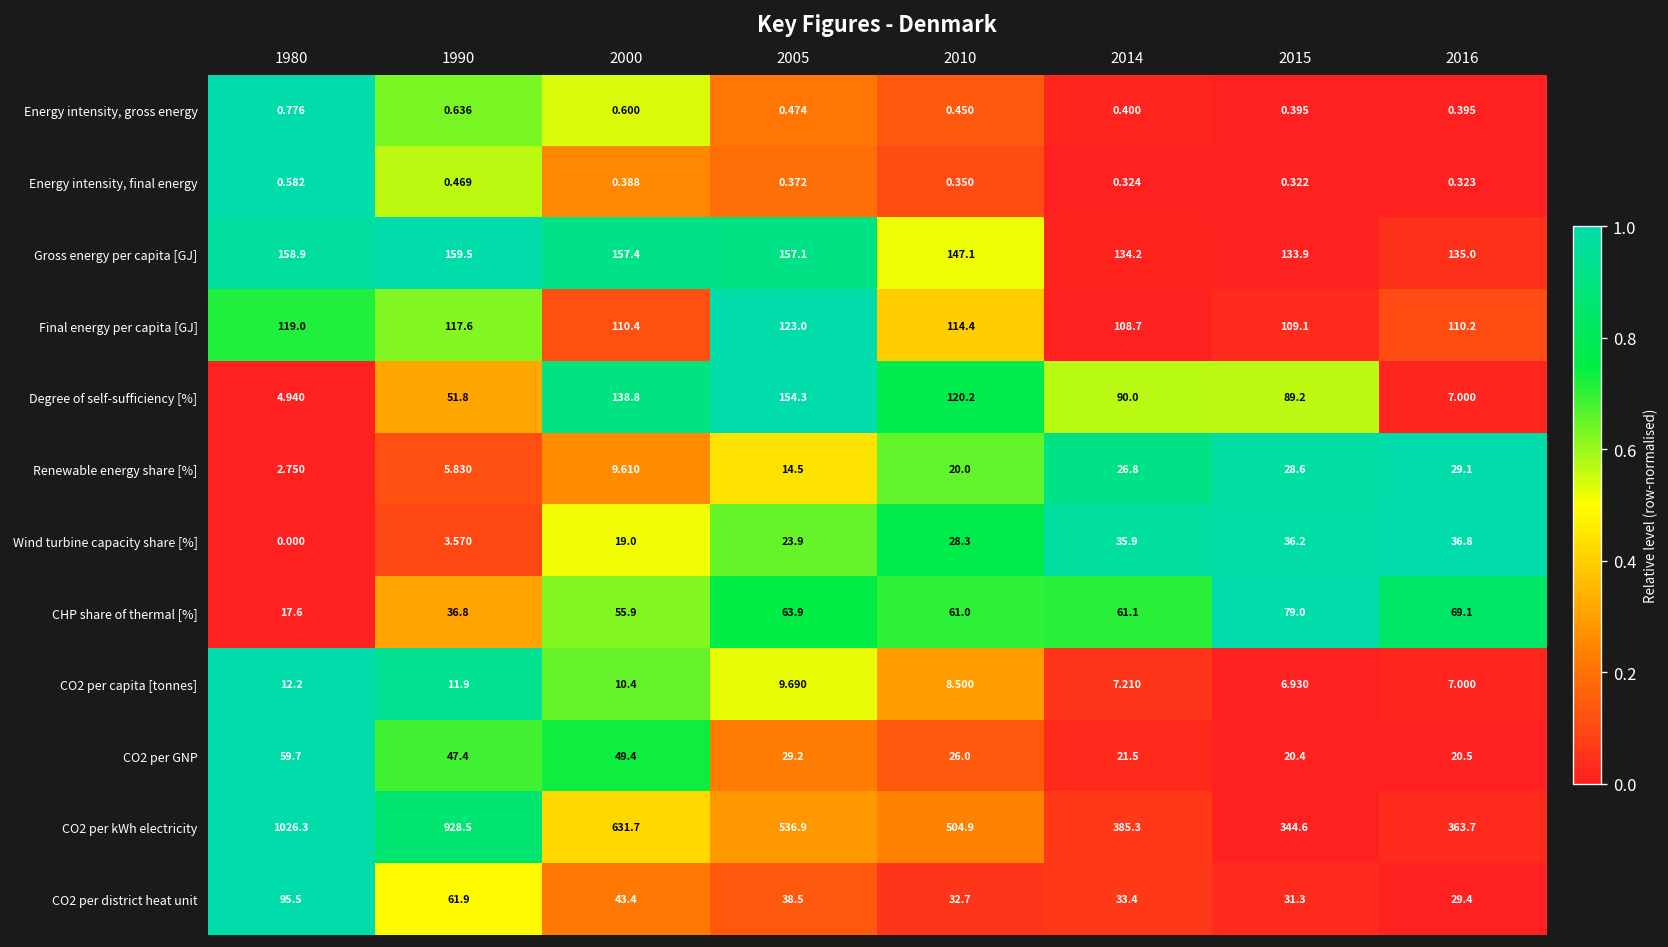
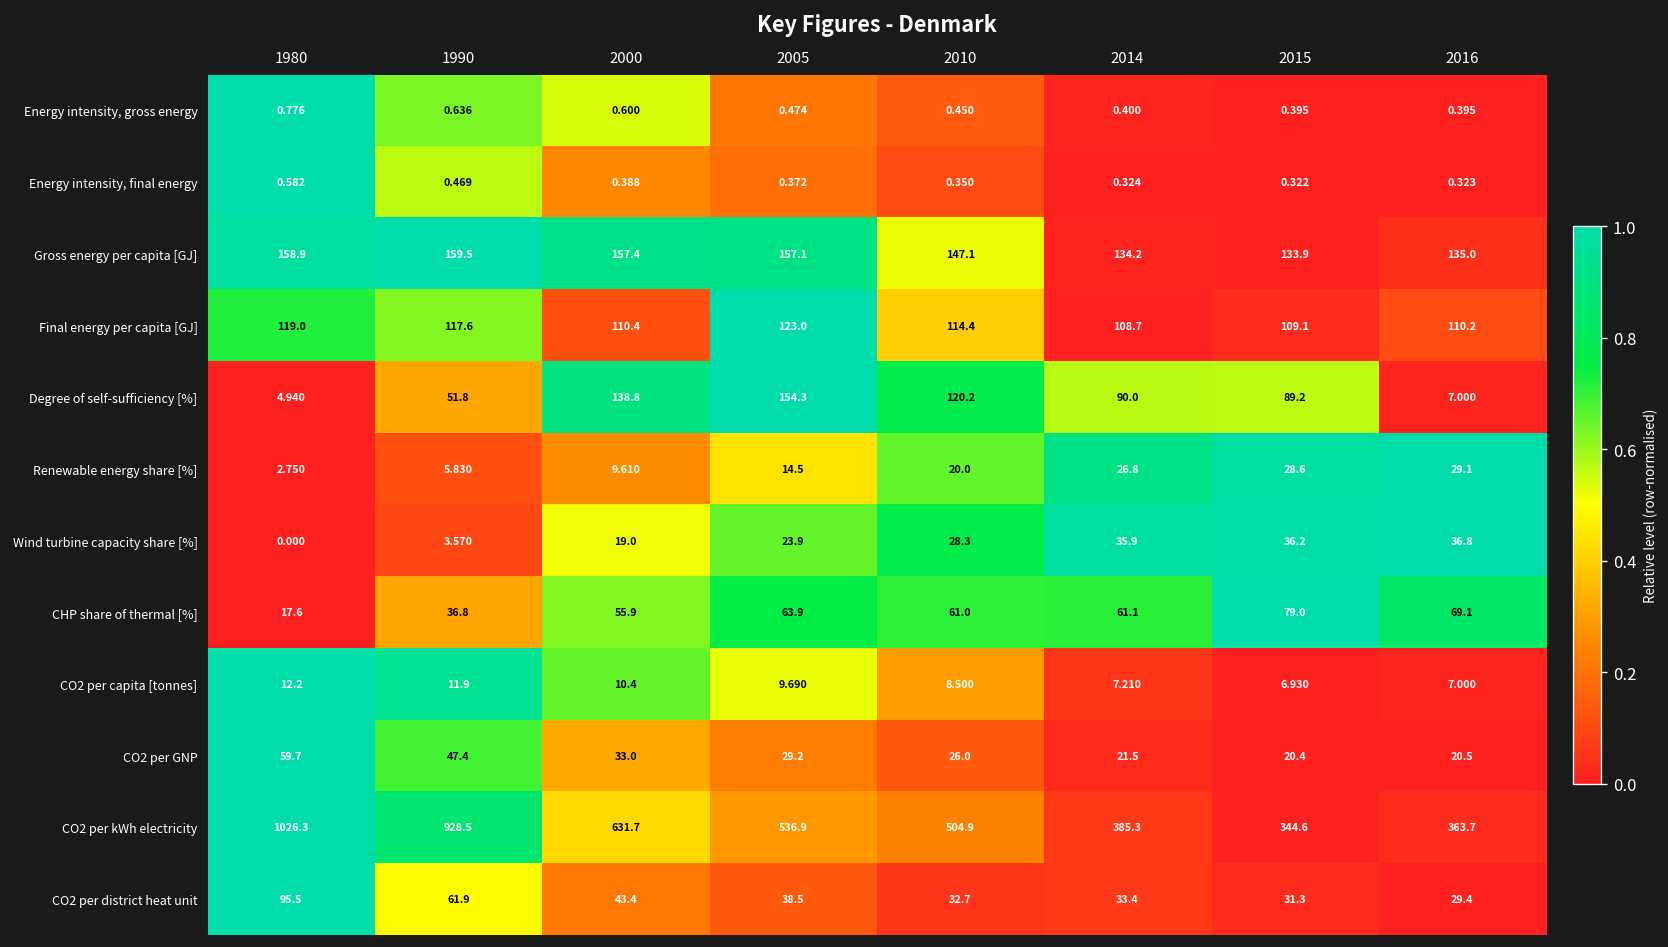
CO2 per GNP, 2000: 49.4 -> 33.0
